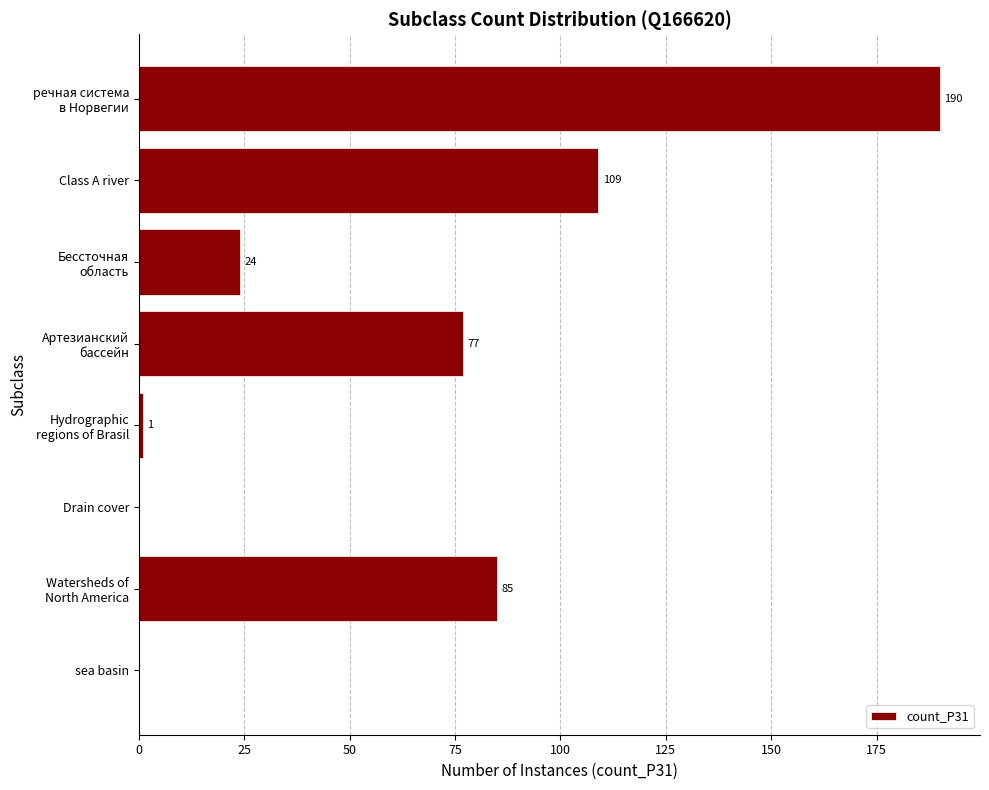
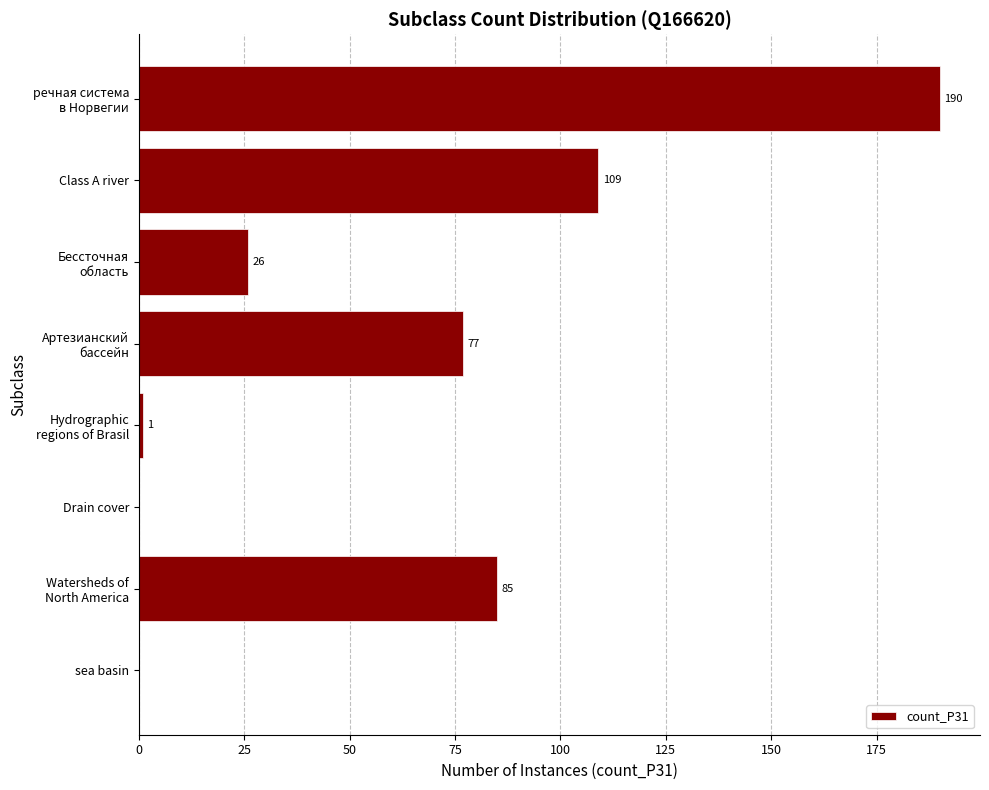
Бессточная область: 24 -> 26
